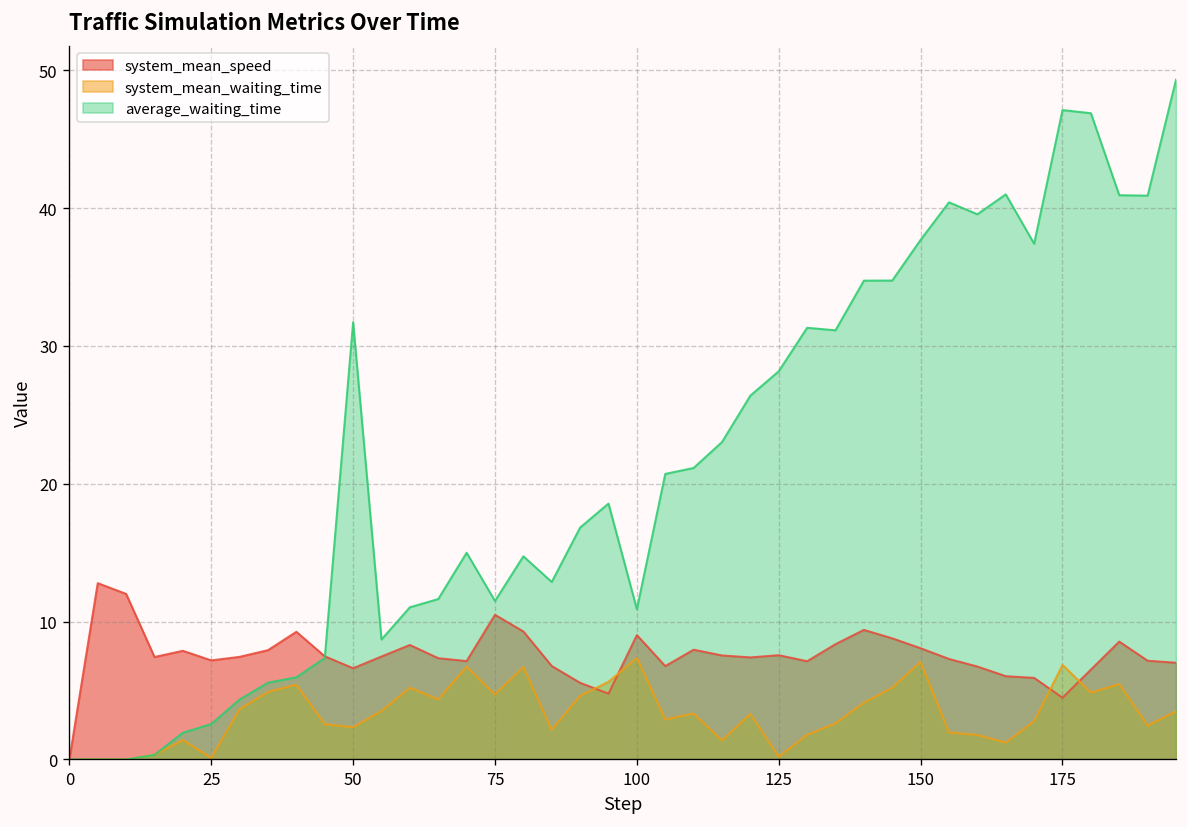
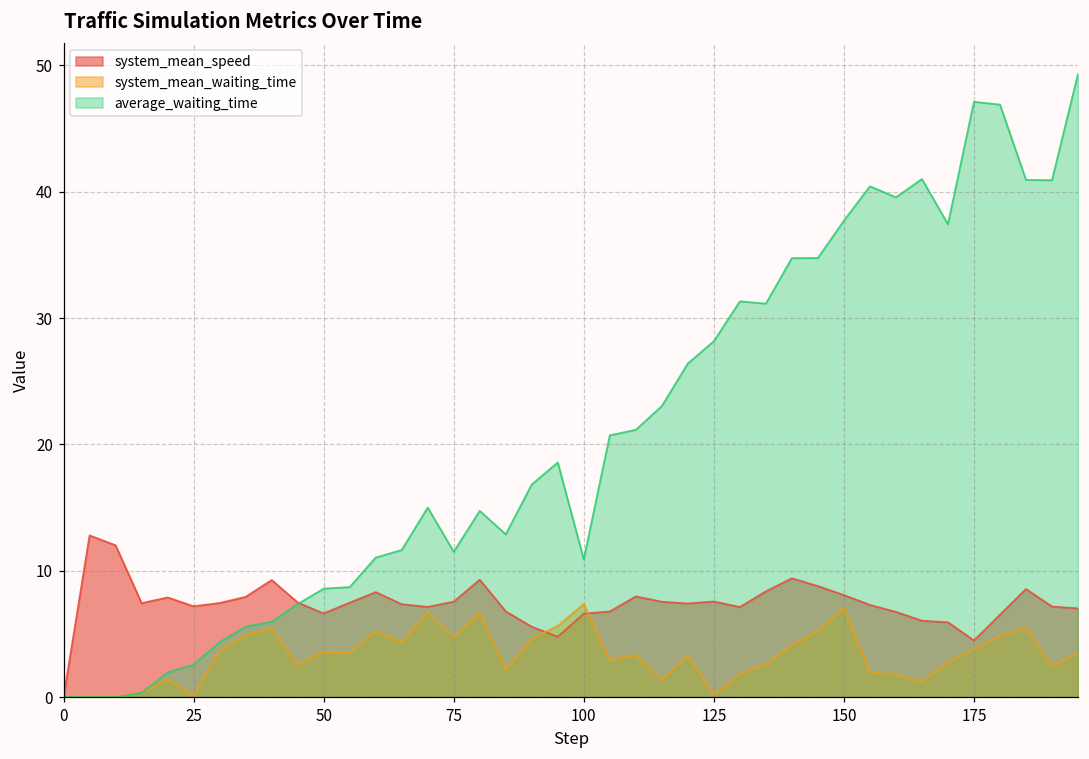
system_mean_waiting_time, 50: 2.3 -> 3.6
average_waiting_time, 50: 31.7 -> 8.6
system_mean_speed, 75: 10.5 -> 7.5
system_mean_speed, 100: 9.0 -> 6.6
system_mean_waiting_time, 175: 6.9 -> 3.8
